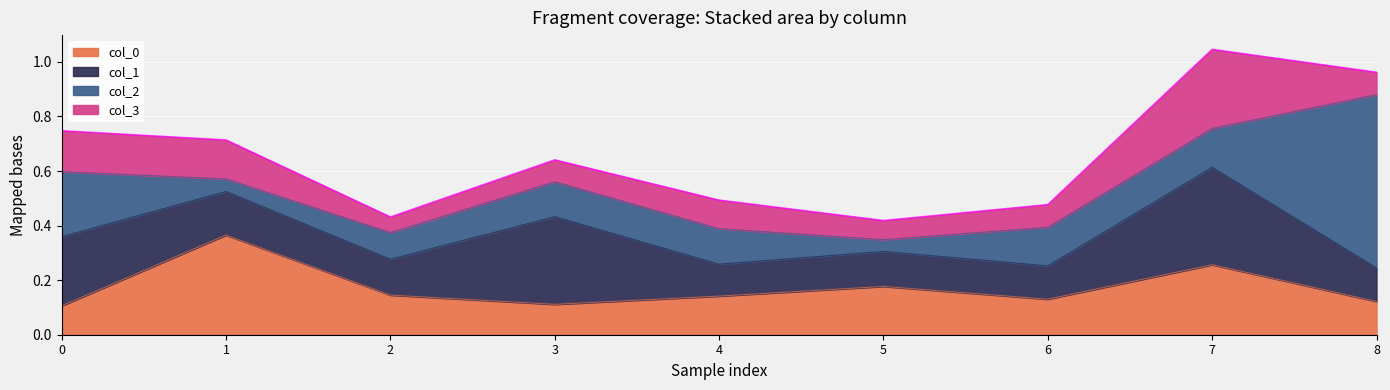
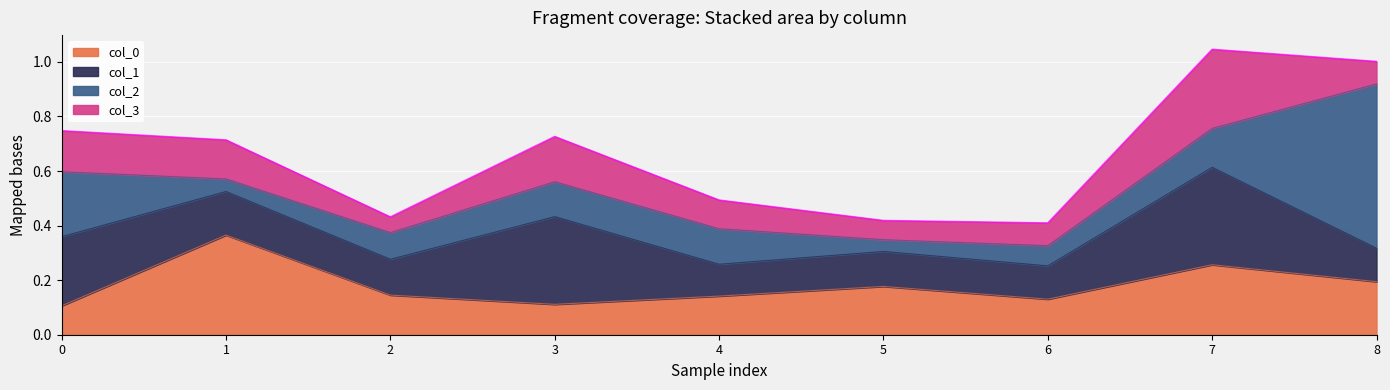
col_3, 3: 0.08 -> 0.17
col_2, 6: 0.14 -> 0.07
col_0, 8: 0.12 -> 0.19
col_2, 8: 0.64 -> 0.60
